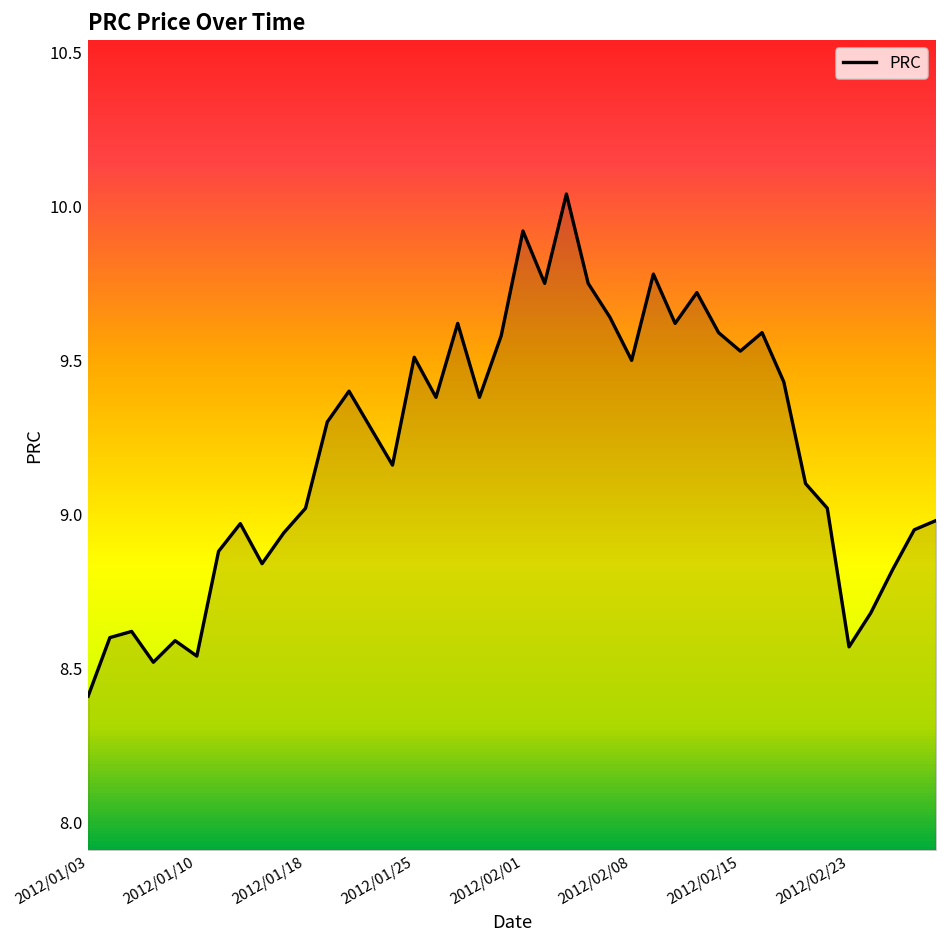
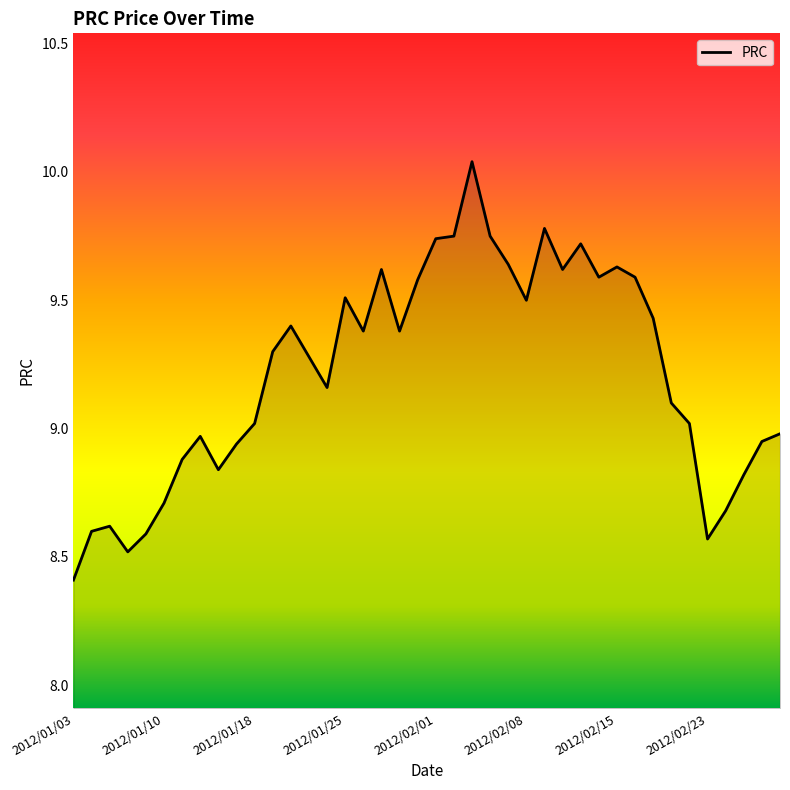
2012/01/10: 8.54 -> 8.71
2012/02/01: 9.92 -> 9.74
2012/02/15: 9.53 -> 9.63
